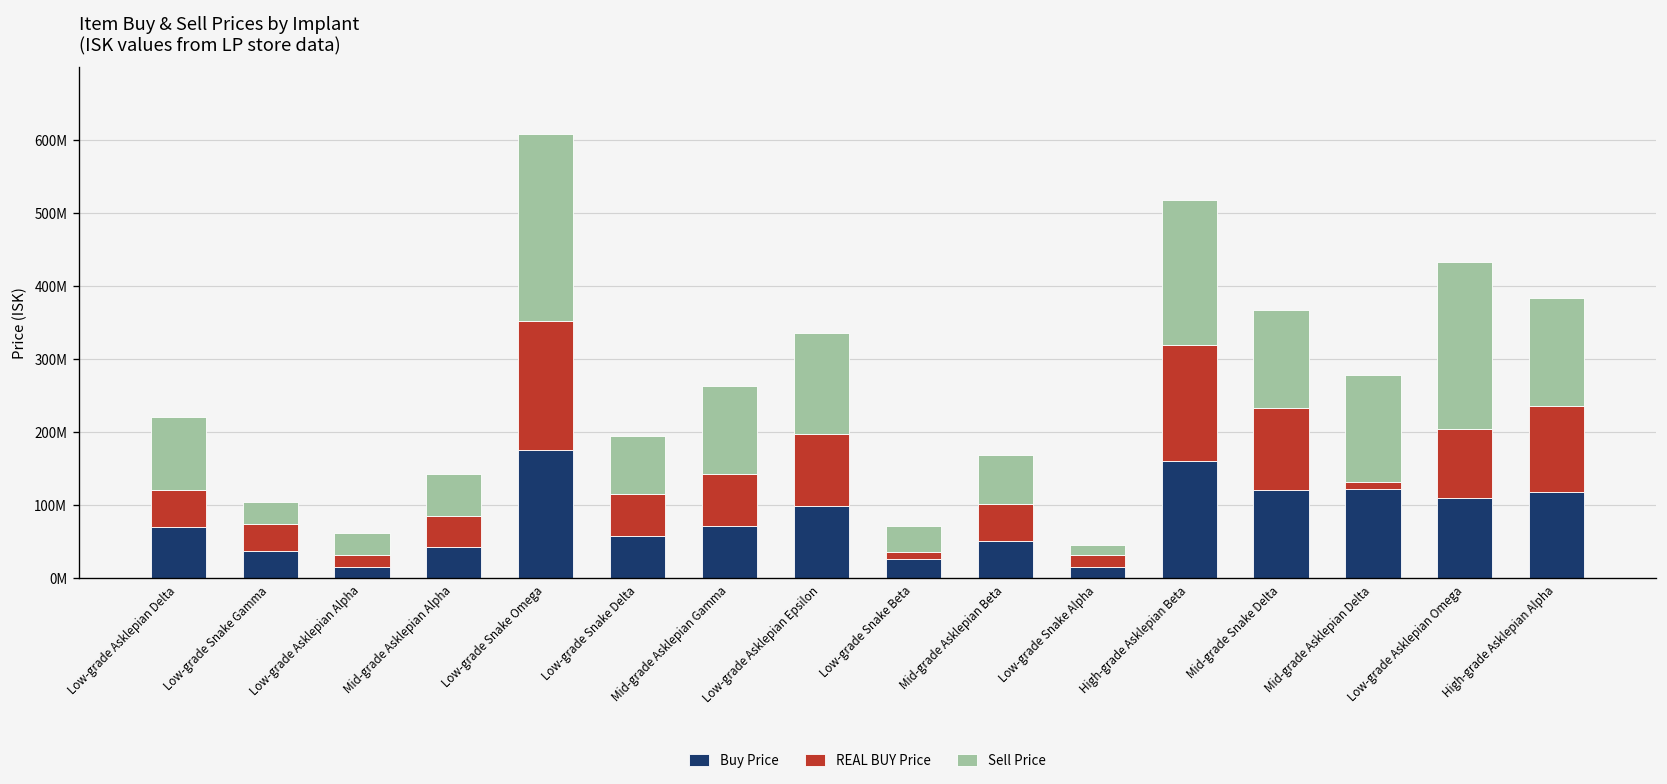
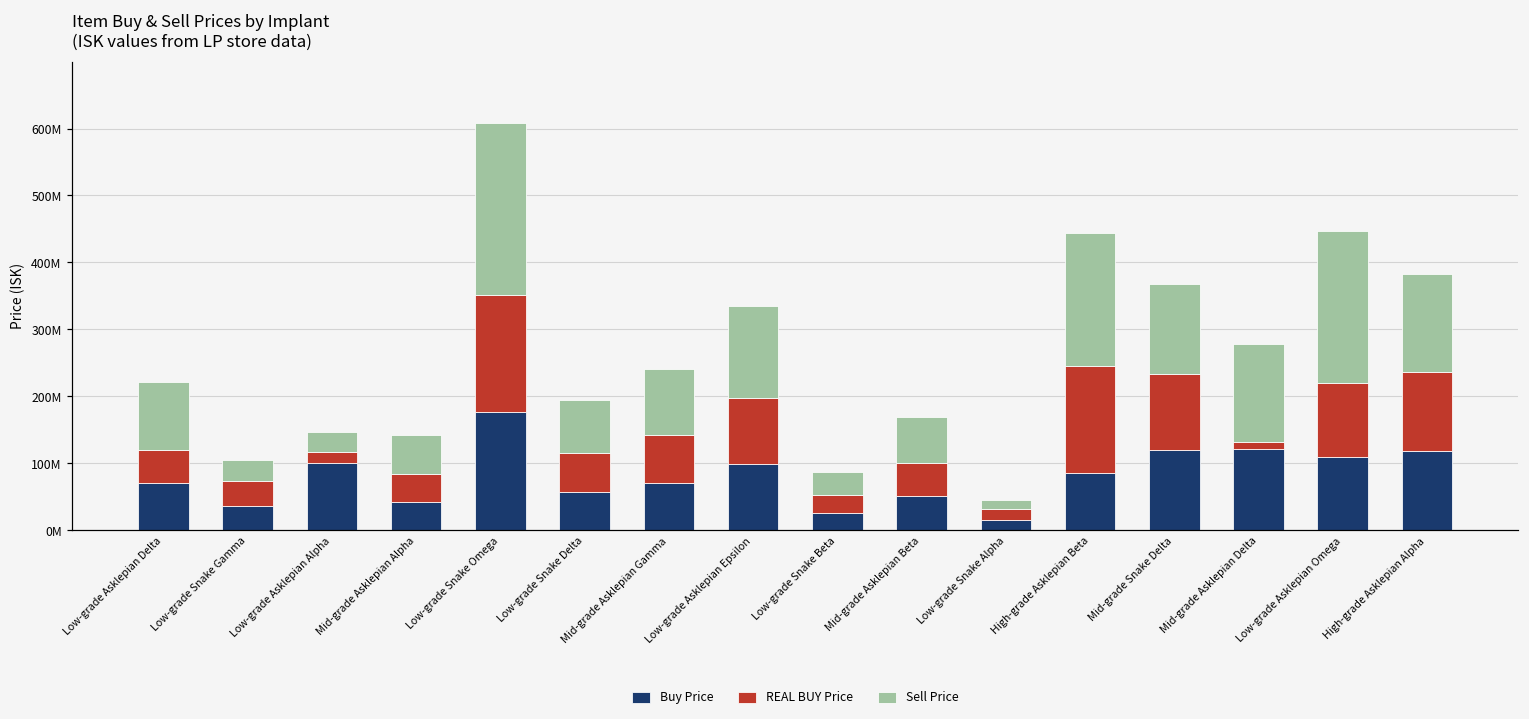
Buy Price, Low-grade Asklepian Alpha: 20000000 -> 100000000
Sell Price, Mid-grade Asklepian Gamma: 120000000 -> 100000000
REAL BUY Price, Low-grade Snake Beta: 10000000 -> 30000000
Buy Price, High-grade Asklepian Beta: 160000000 -> 90000000
REAL BUY Price, Low-grade Asklepian Omega: 90000000 -> 110000000
